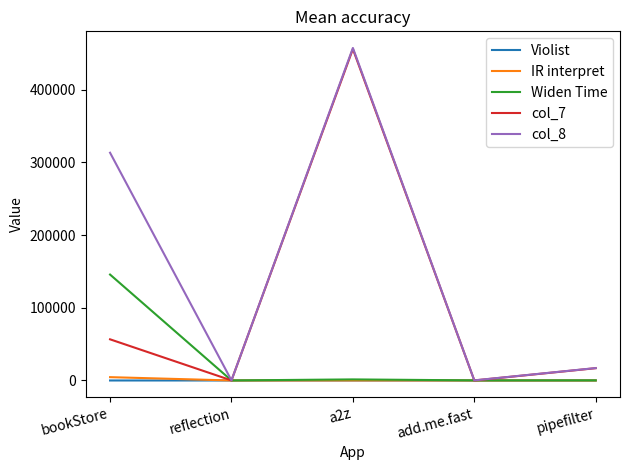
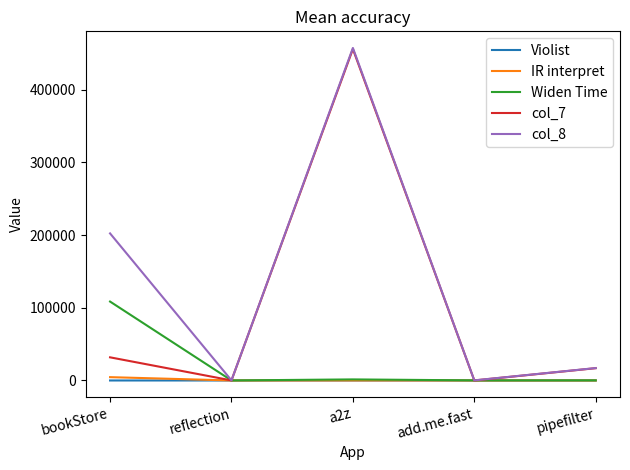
Widen Time, bookStore: 150000 -> 110000
col_7, bookStore: 60000 -> 30000
col_8, bookStore: 310000 -> 200000
